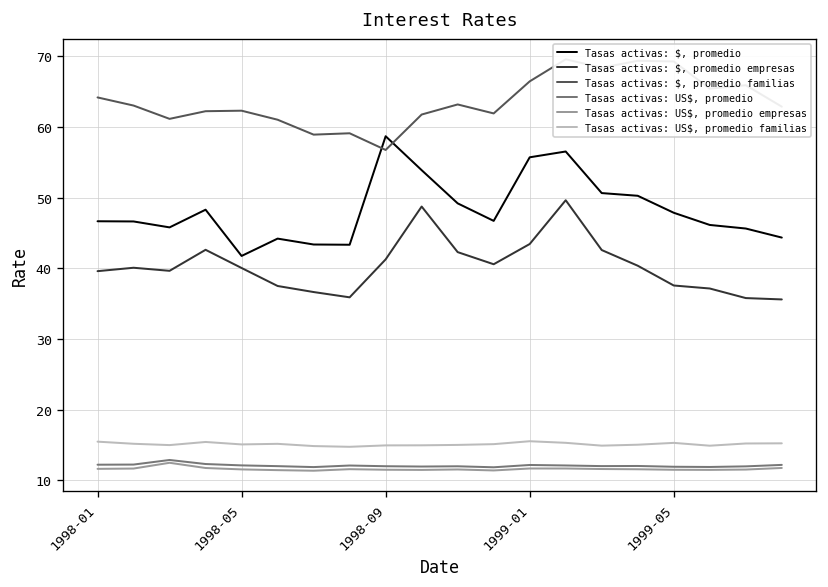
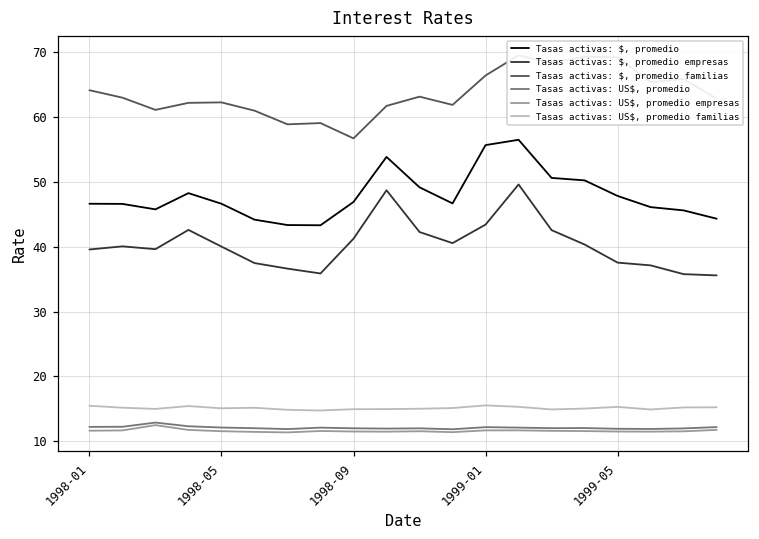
Tasas activas: $, promedio, 1998-05: 42 -> 47
Tasas activas: $, promedio, 1998-09: 59 -> 47
